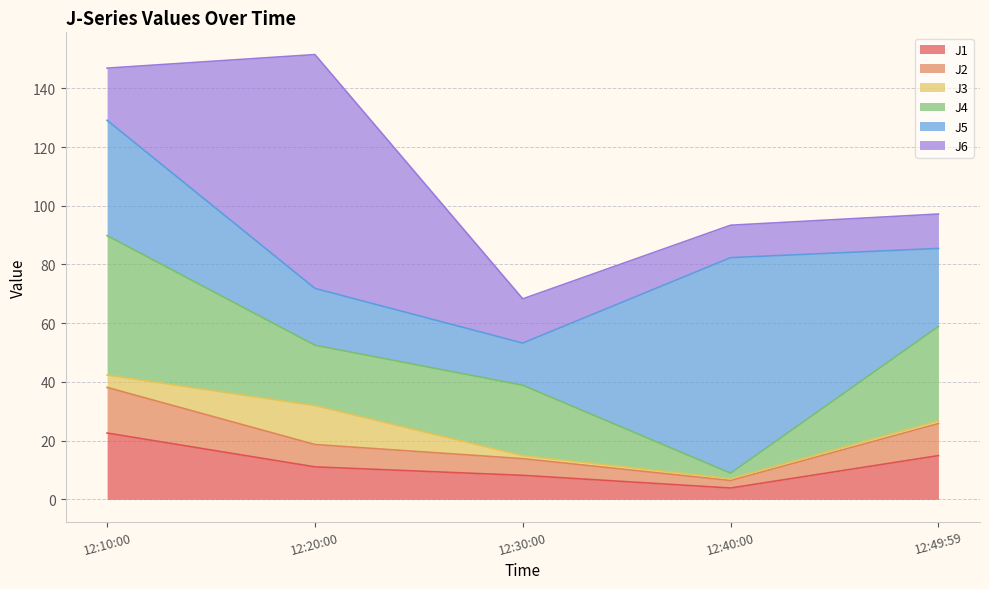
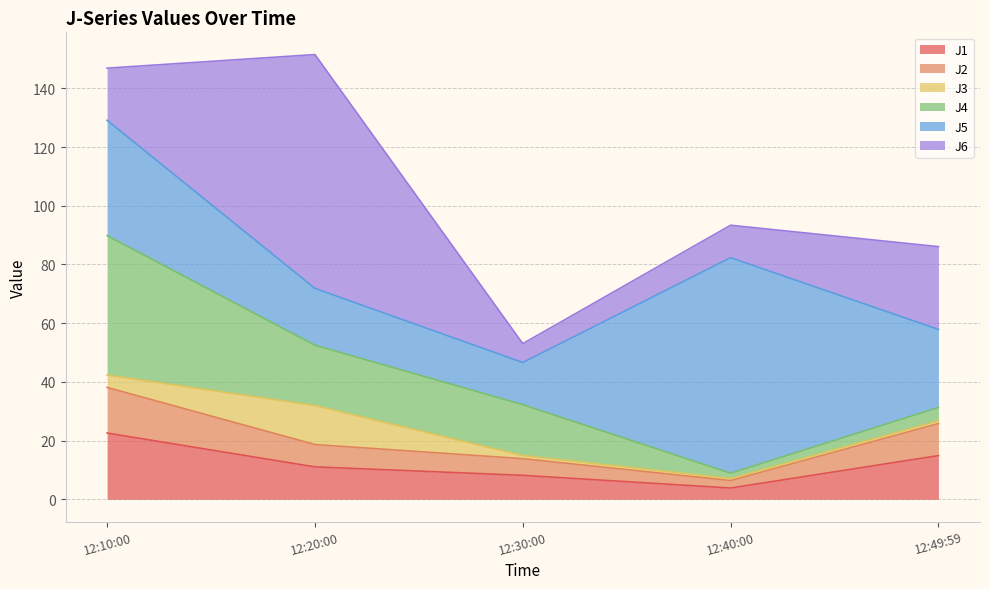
J4, 12:30:00: 24 -> 17
J6, 12:30:00: 15 -> 6
J4, 12:49:59: 32 -> 5
J6, 12:49:59: 12 -> 28
